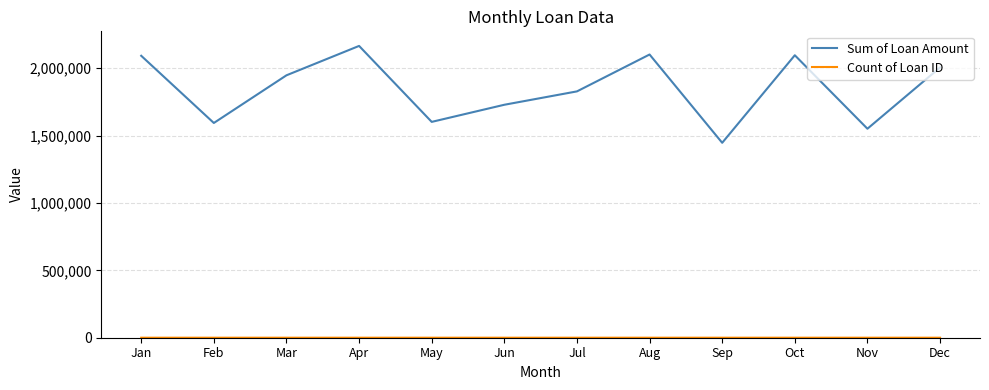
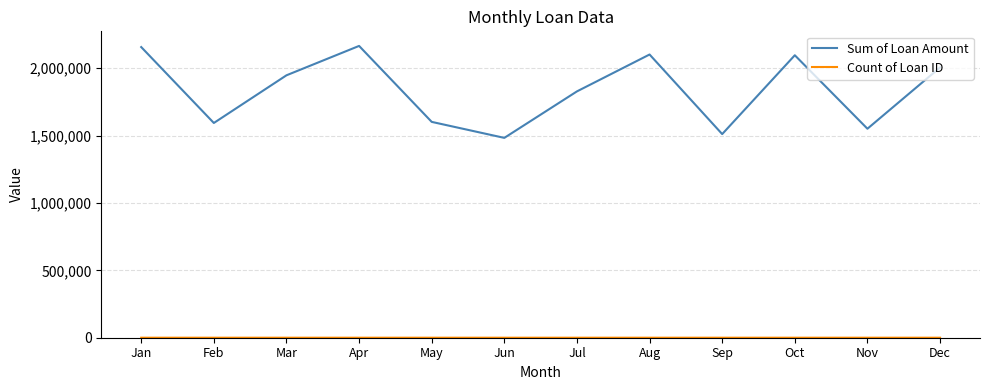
Sum of Loan Amount, Jan: 2,090,000 -> 2,160,000
Sum of Loan Amount, Jun: 1,730,000 -> 1,480,000
Sum of Loan Amount, Sep: 1,450,000 -> 1,510,000
